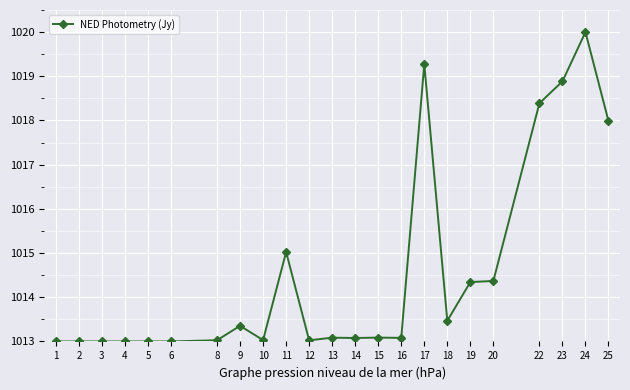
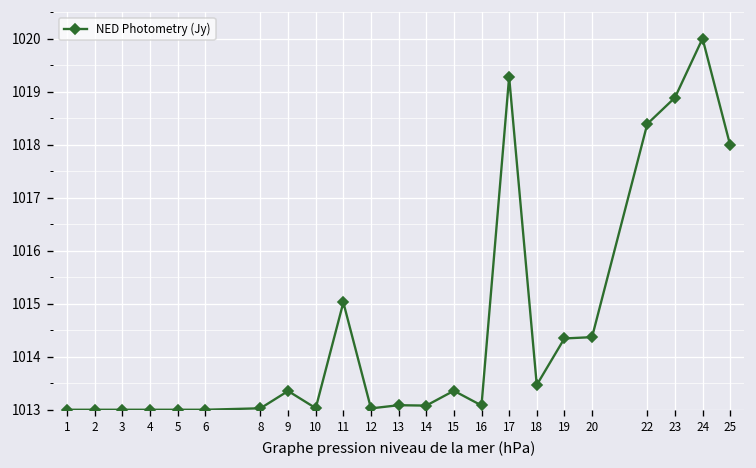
15: 1013.1 -> 1013.4
